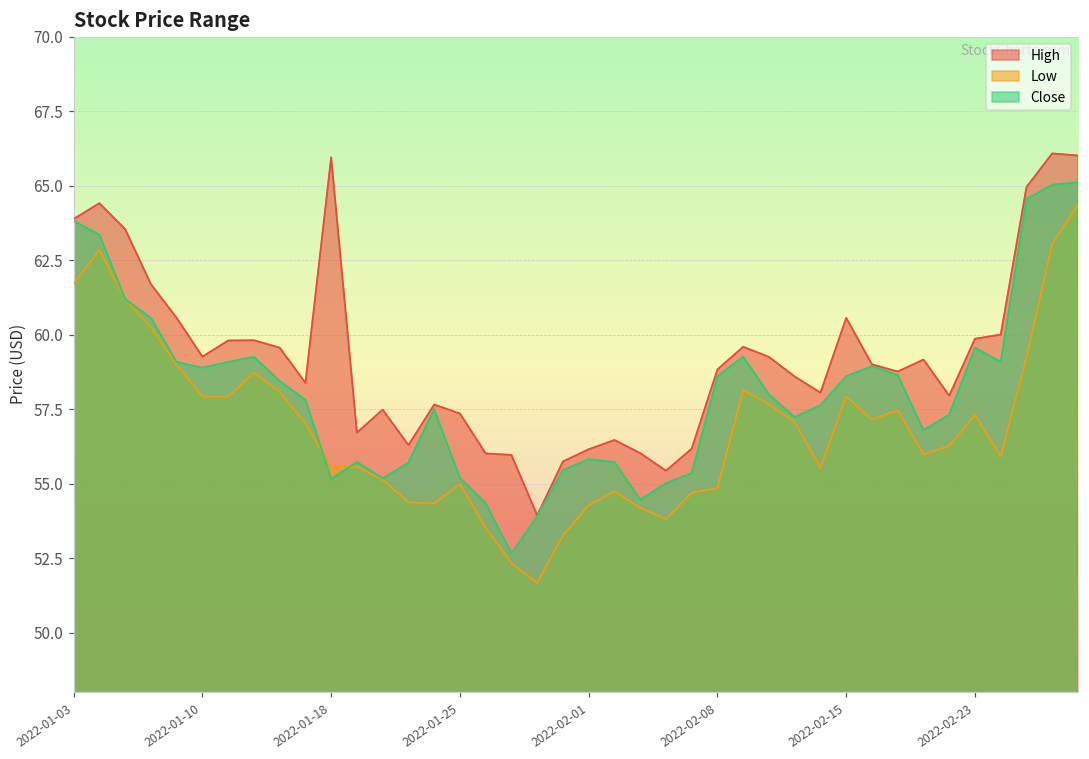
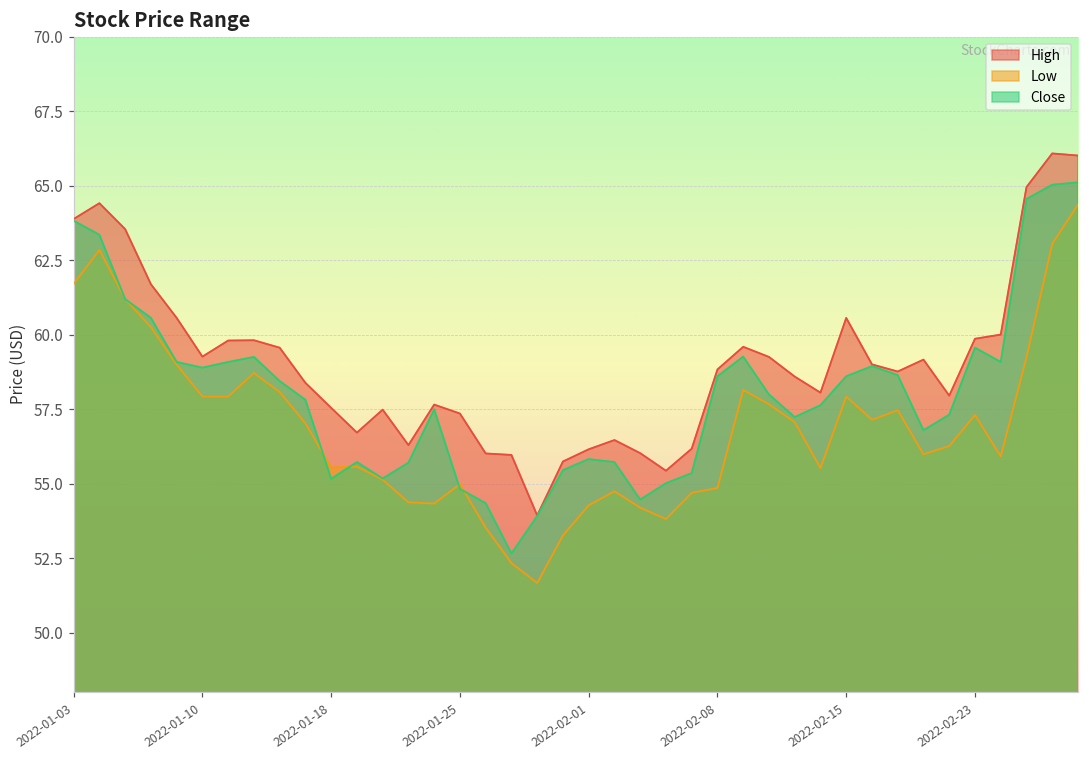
High, 2022-01-18: 66.0 -> 57.5
Close, 2022-01-25: 55.2 -> 54.8
